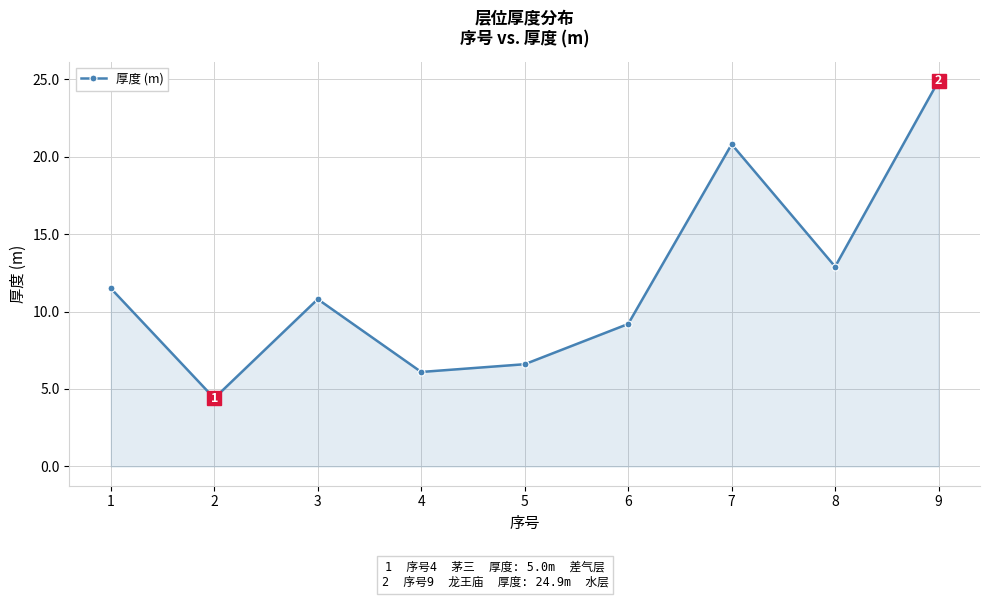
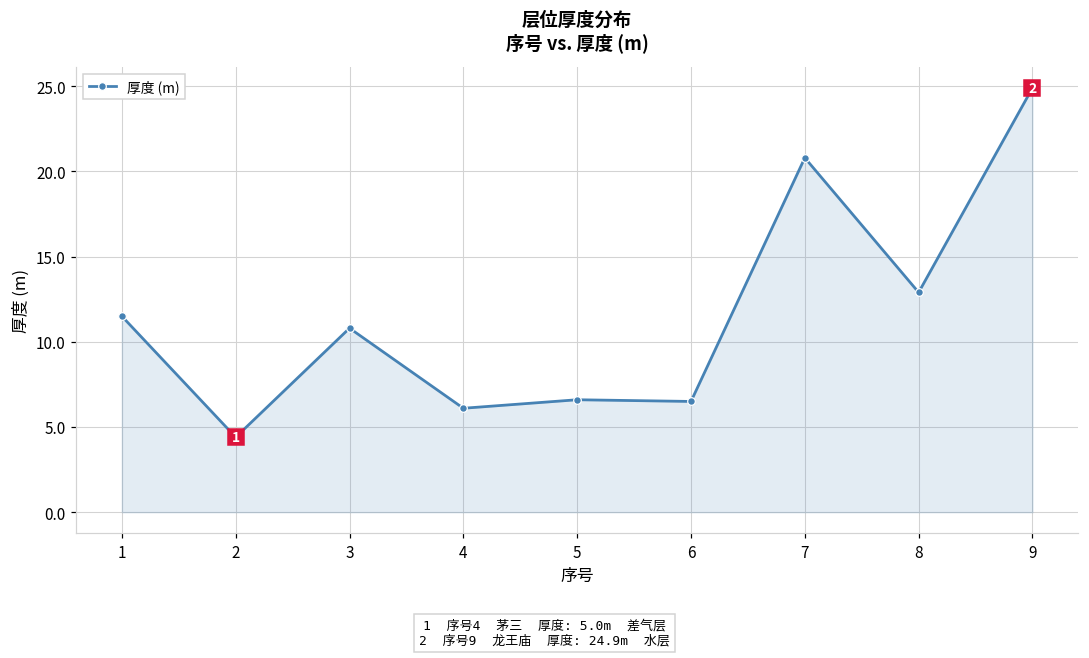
厚度 (m), 6: 9.2 -> 6.5
